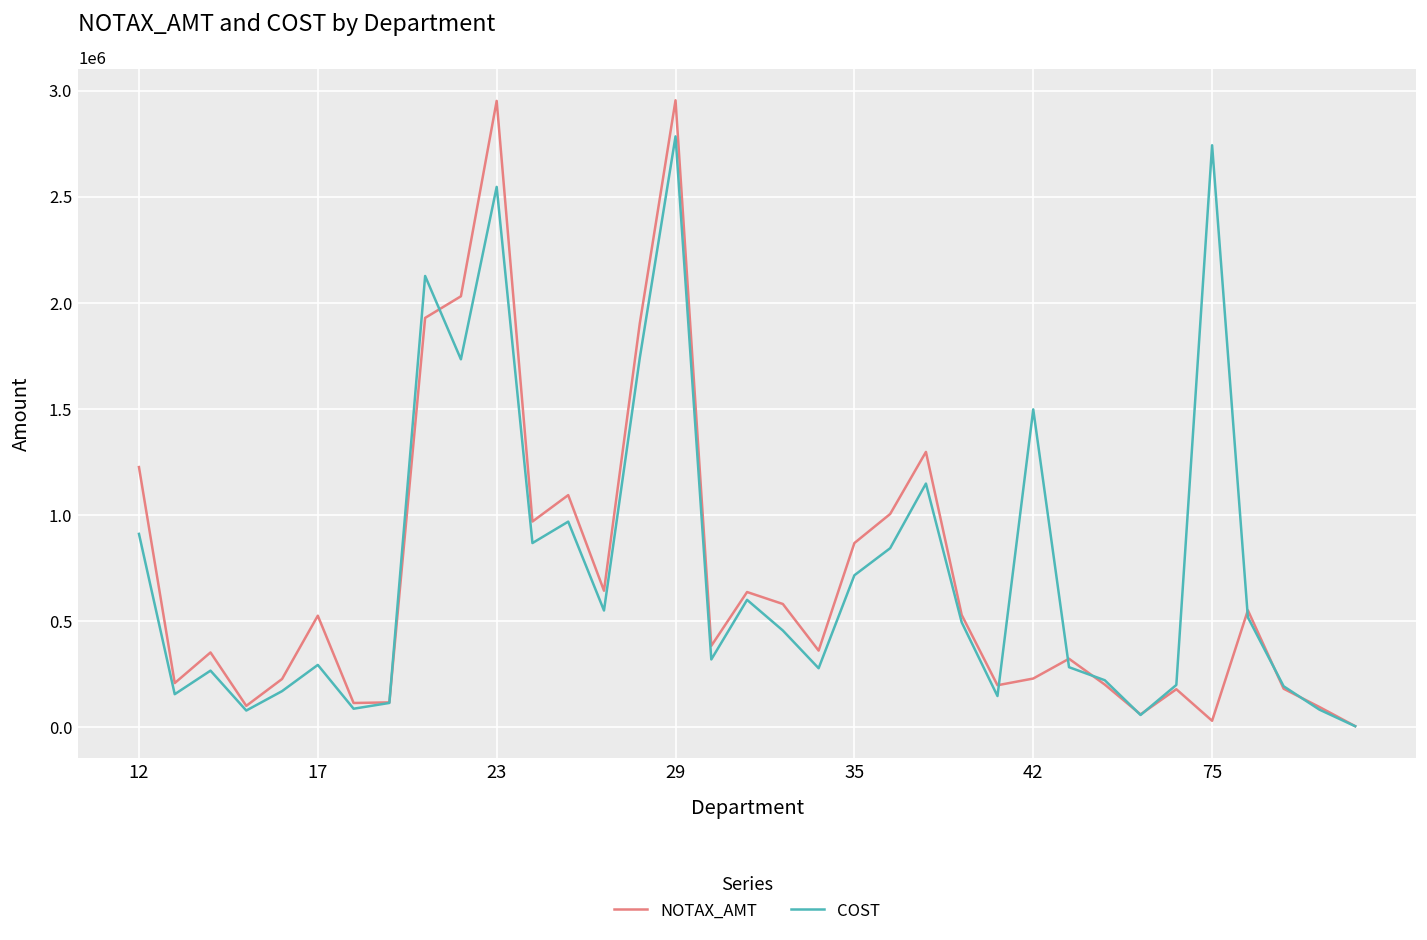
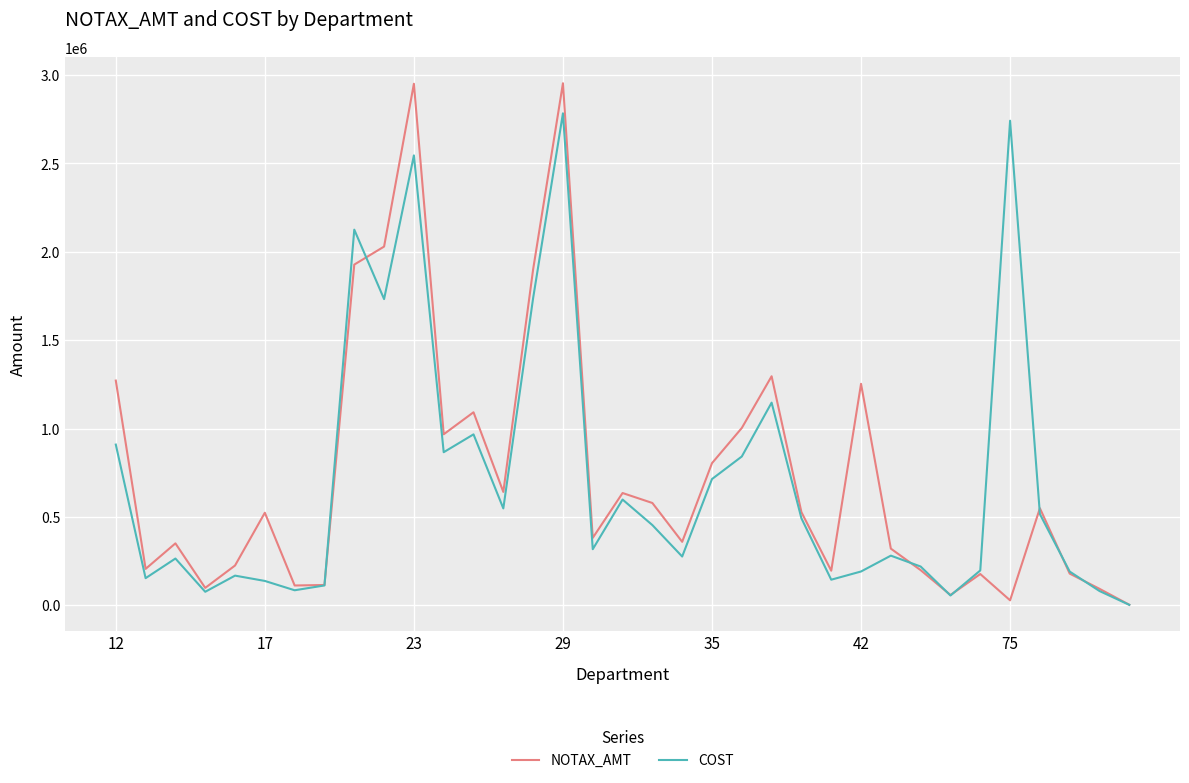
NOTAX_AMT, 12: 1220000 -> 1270000
COST, 17: 290000 -> 140000
NOTAX_AMT, 35: 870000 -> 800000
NOTAX_AMT, 42: 230000 -> 1250000
COST, 42: 1500000 -> 190000
